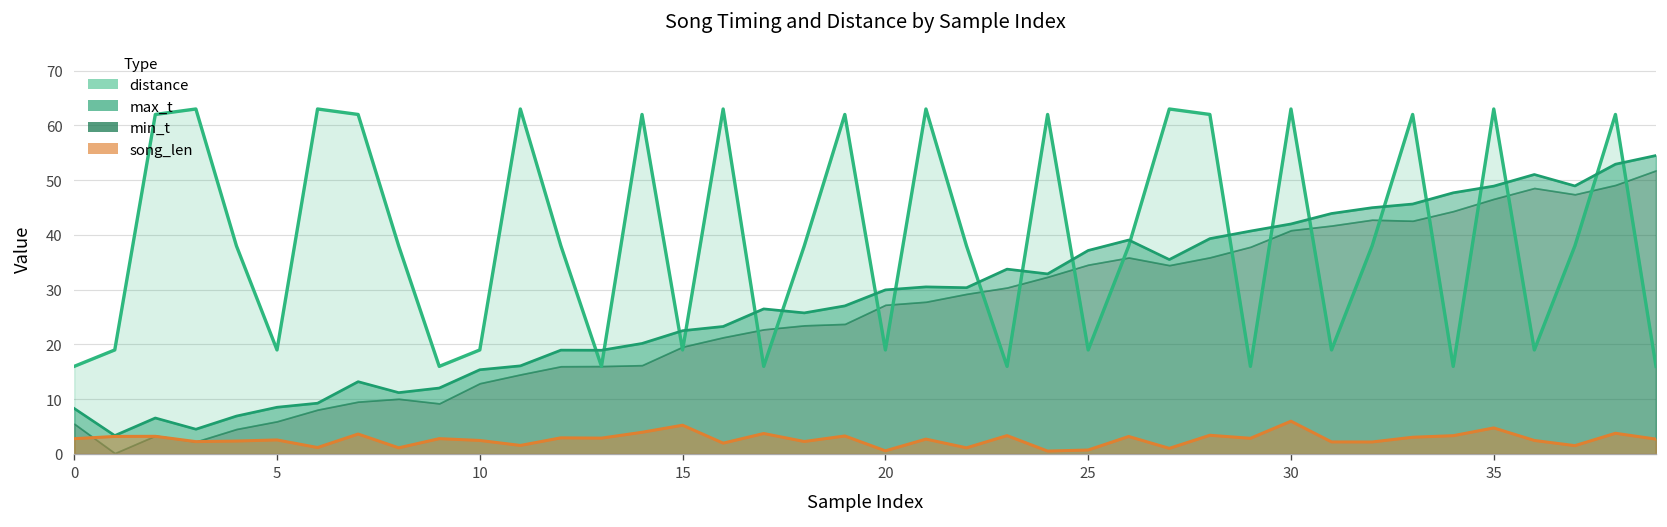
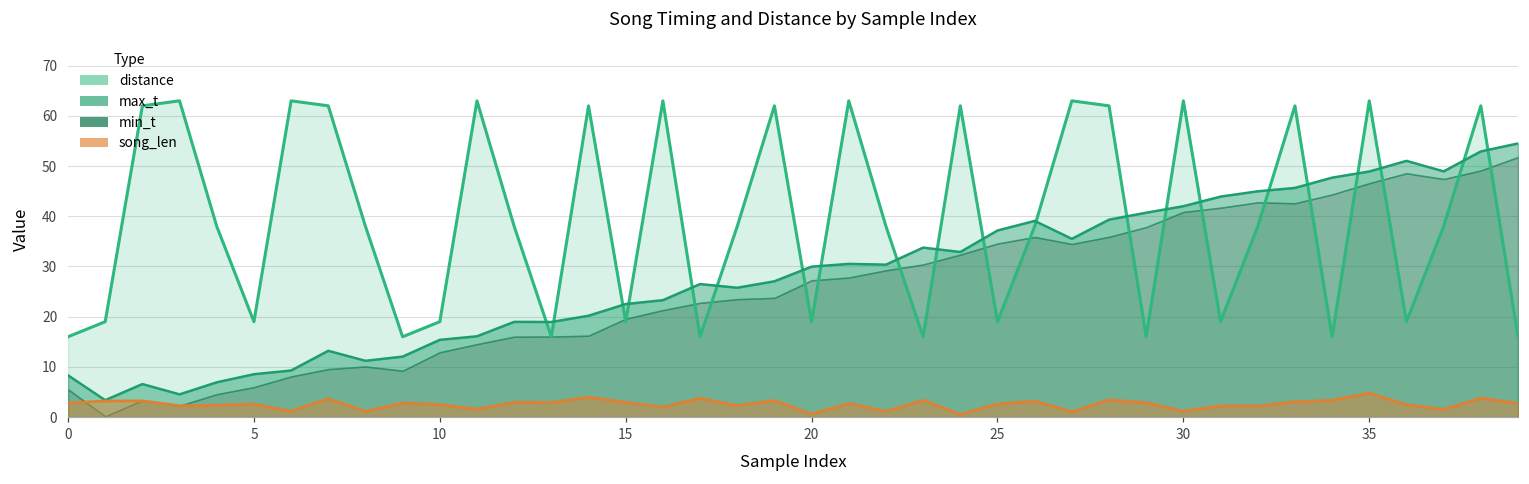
song_len, 15: 5 -> 3
song_len, 25: 1 -> 3
song_len, 30: 6 -> 1
